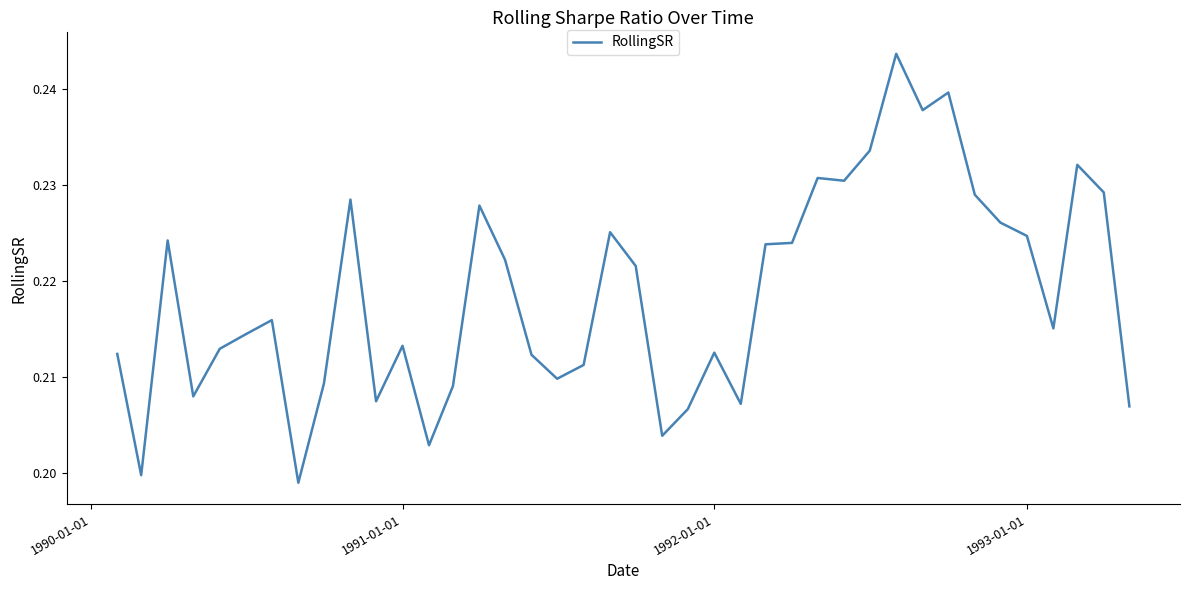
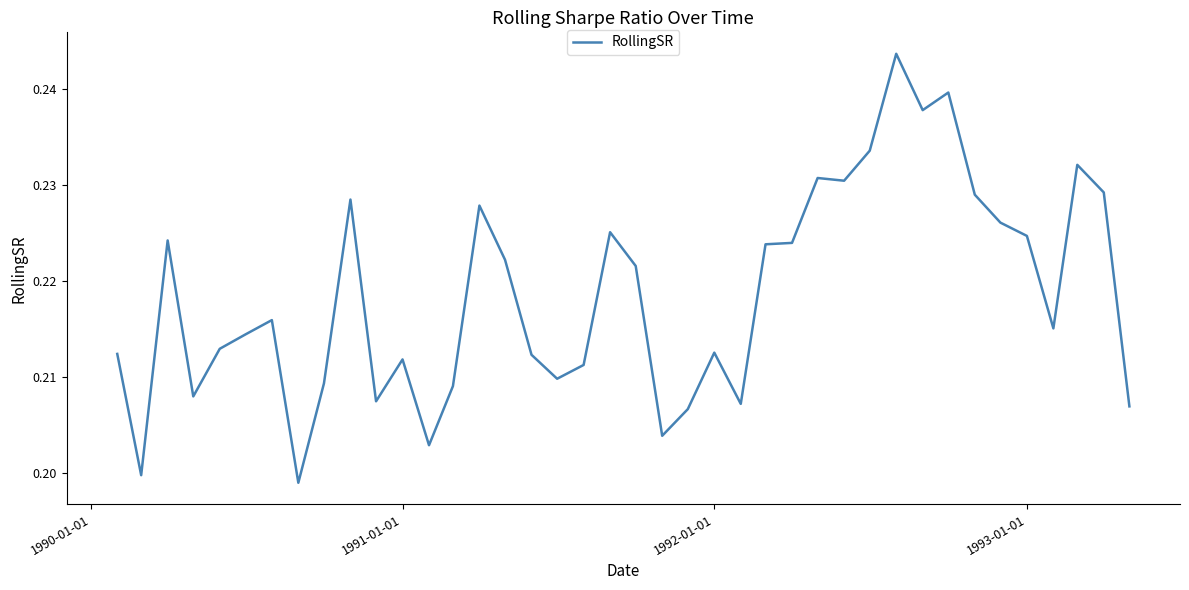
1991-01-01: 0.213 -> 0.212
